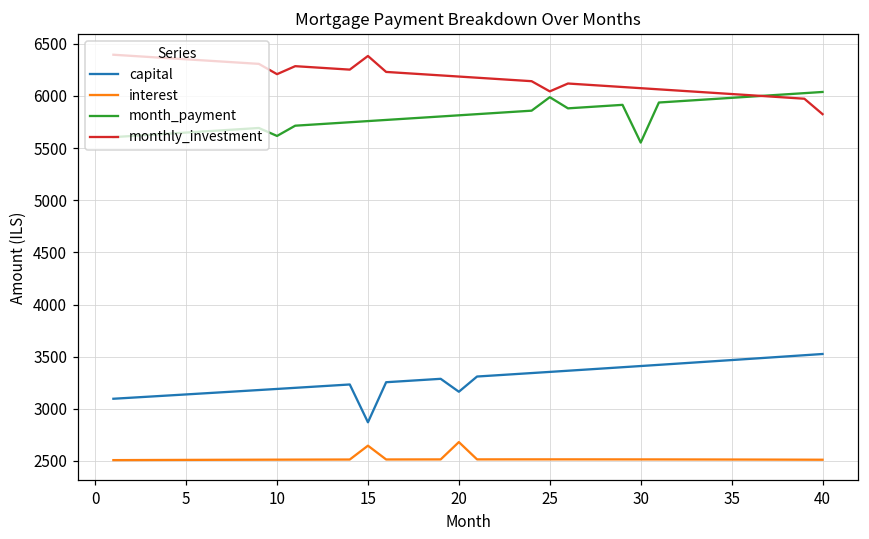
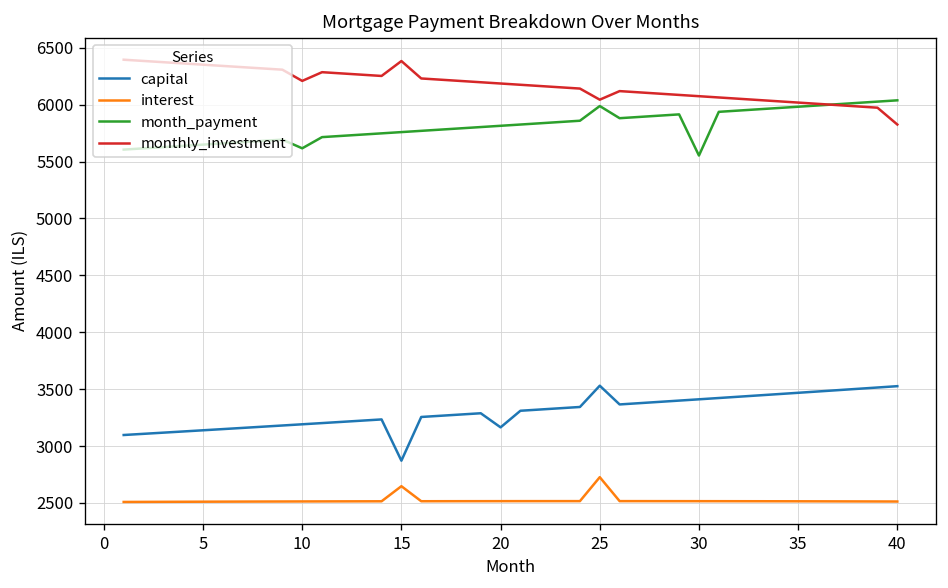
interest, 20: 2700 -> 2500
capital, 25: 3400 -> 3500
interest, 25: 2500 -> 2700
